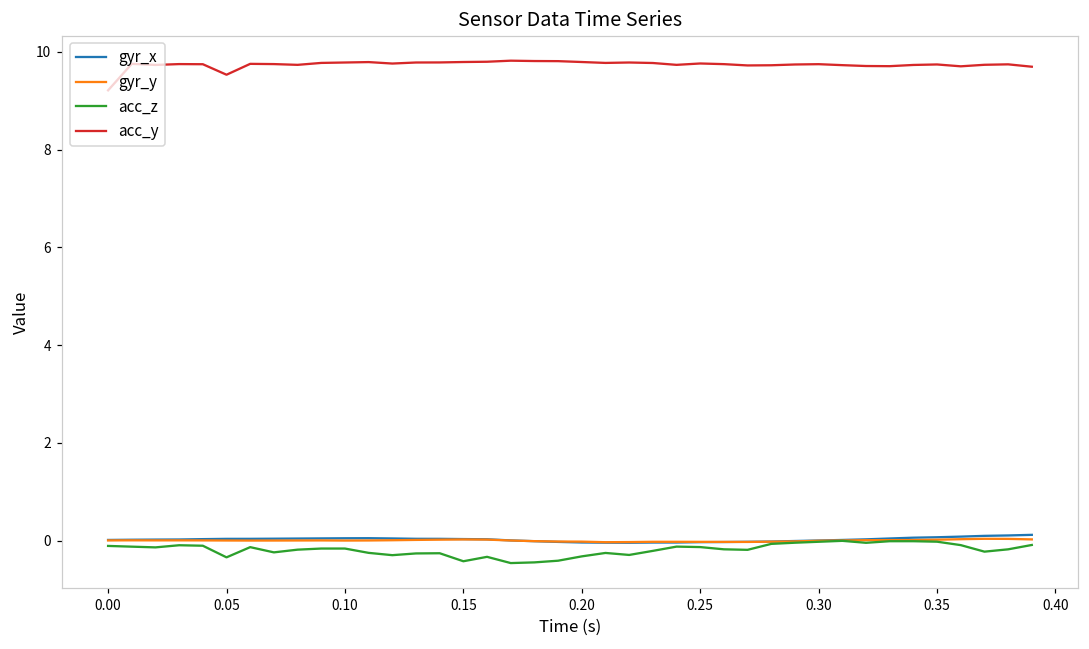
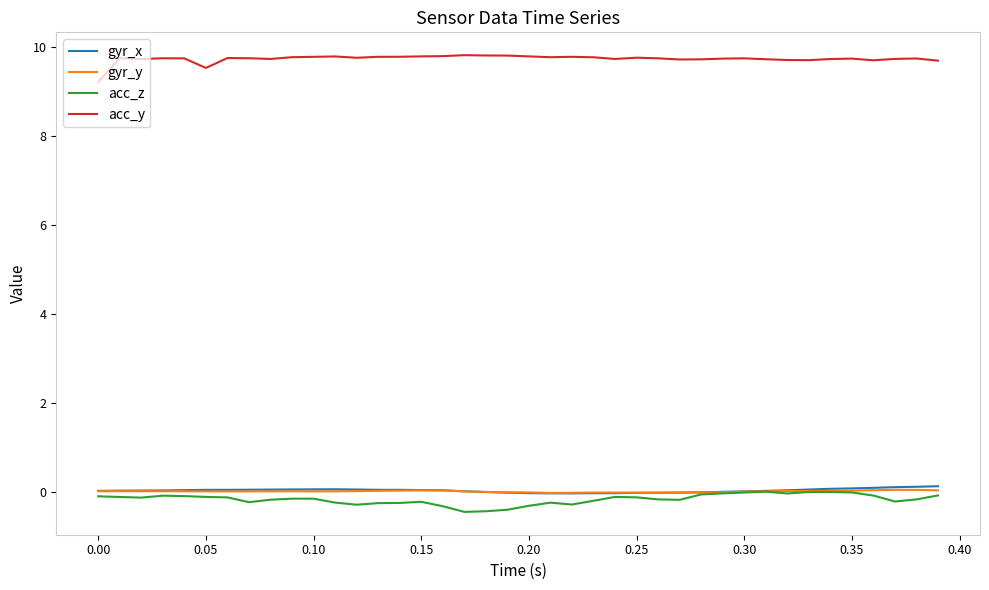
acc_z, 0.05: -0.3 -> -0.1
acc_z, 0.15: -0.4 -> -0.2
